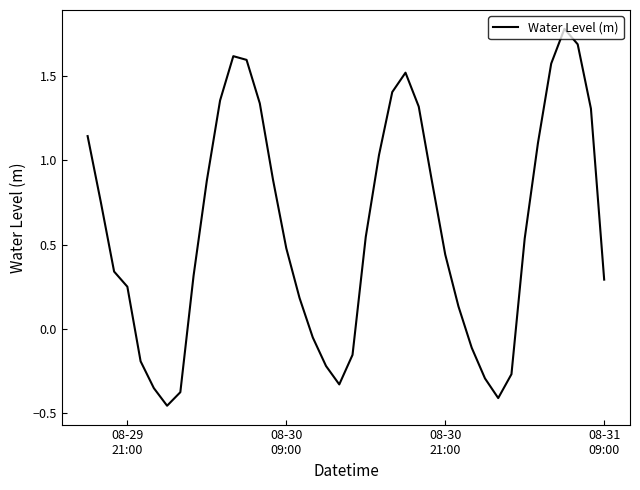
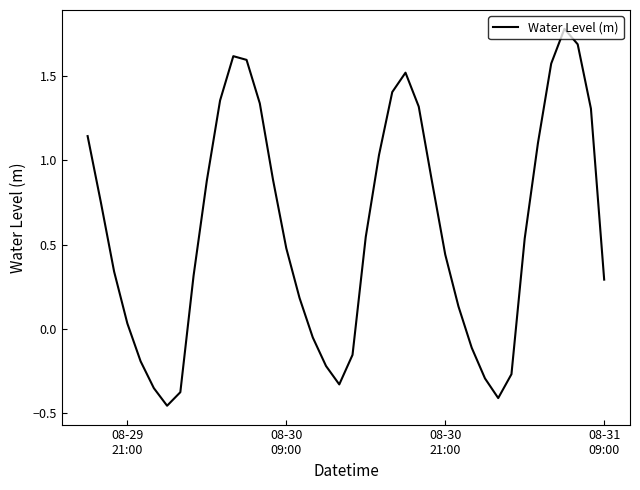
08-29 21:00: 0.25 -> 0.03
